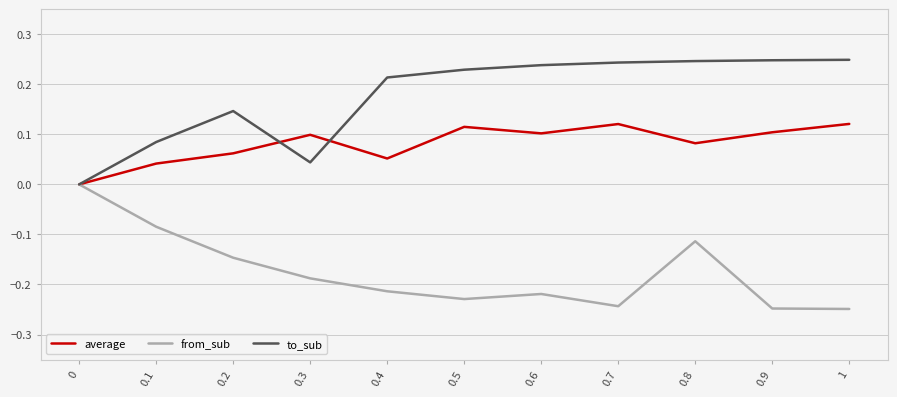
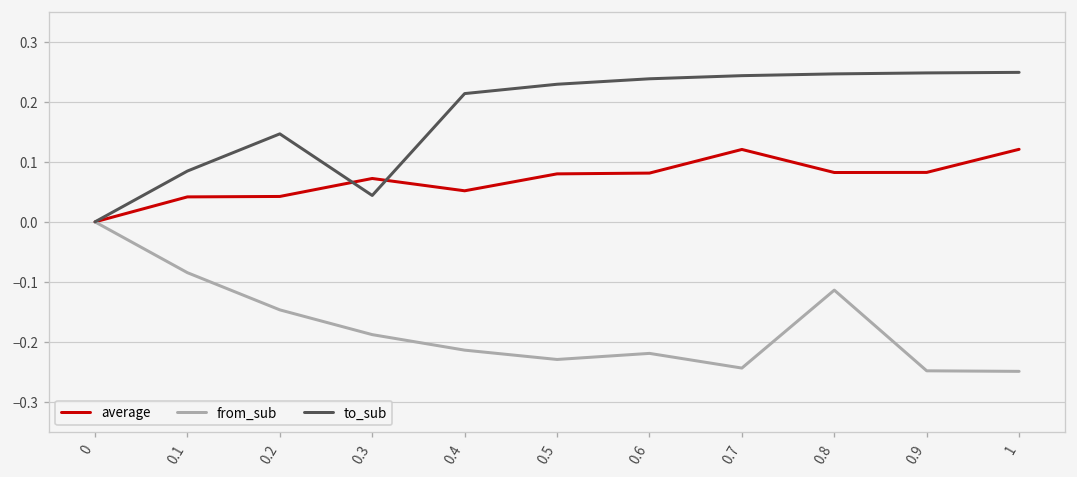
average, 0.2: 0.06 -> 0.04
average, 0.3: 0.10 -> 0.07
average, 0.5: 0.11 -> 0.08
average, 0.6: 0.10 -> 0.08
average, 0.9: 0.10 -> 0.08
